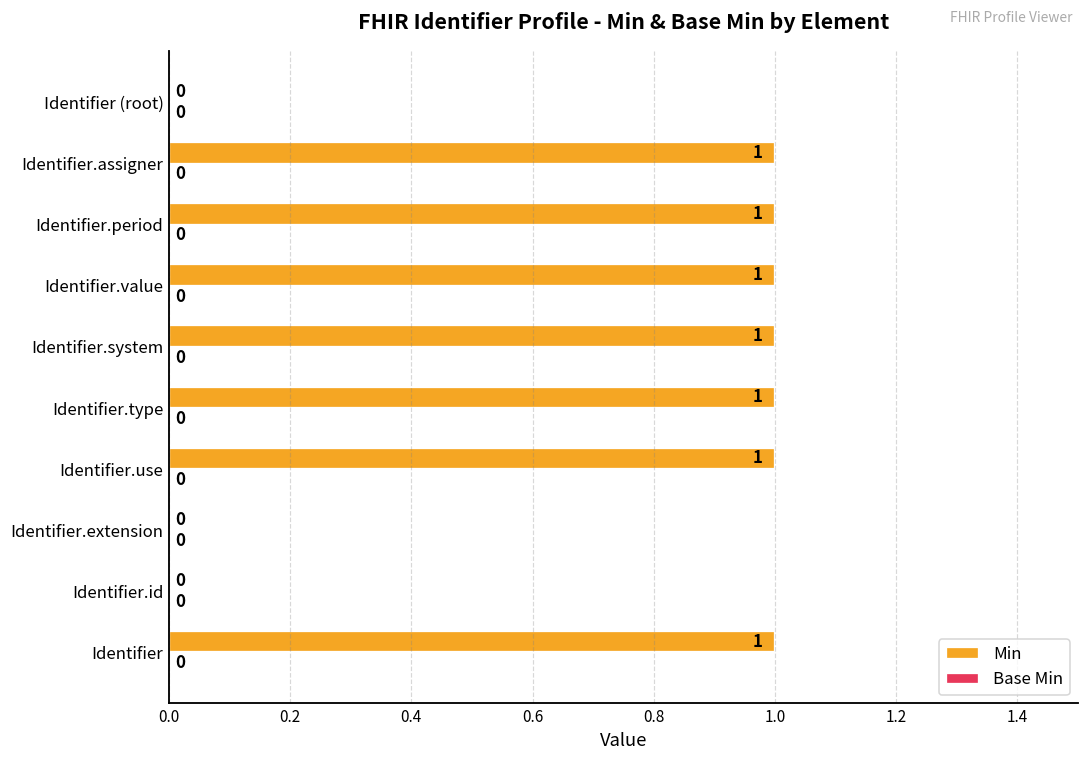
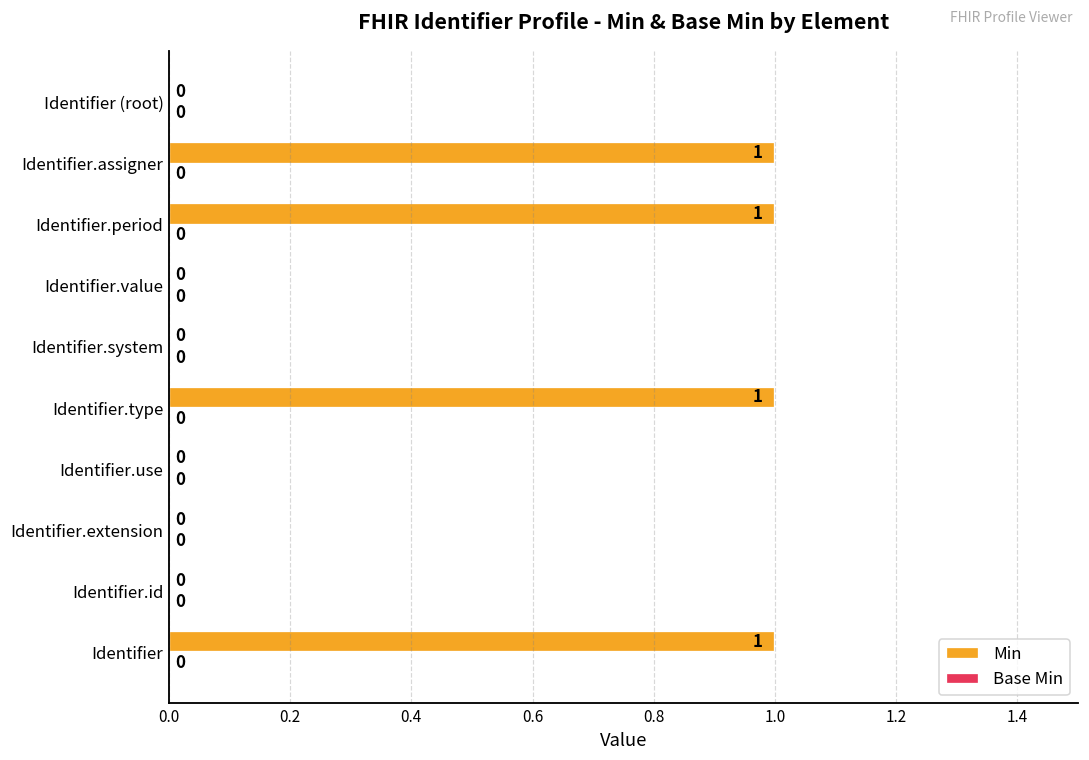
Min, Identifier.value: 1 -> 0
Min, Identifier.system: 1 -> 0
Min, Identifier.use: 1 -> 0
